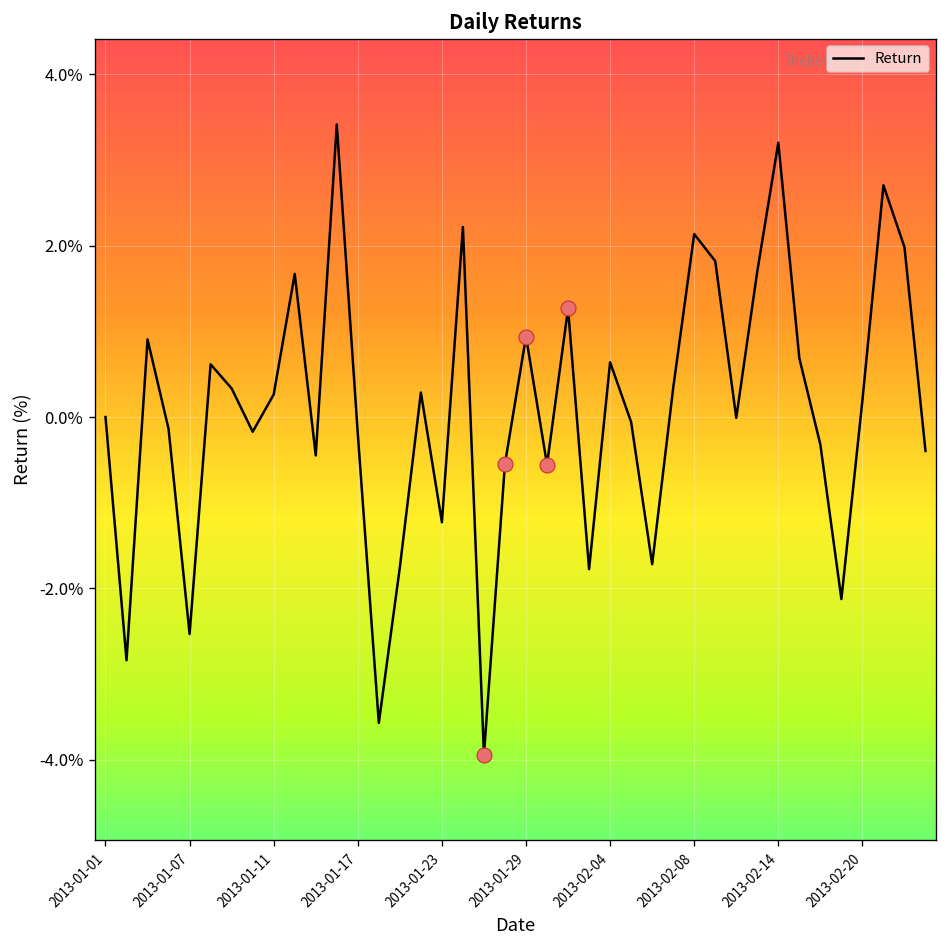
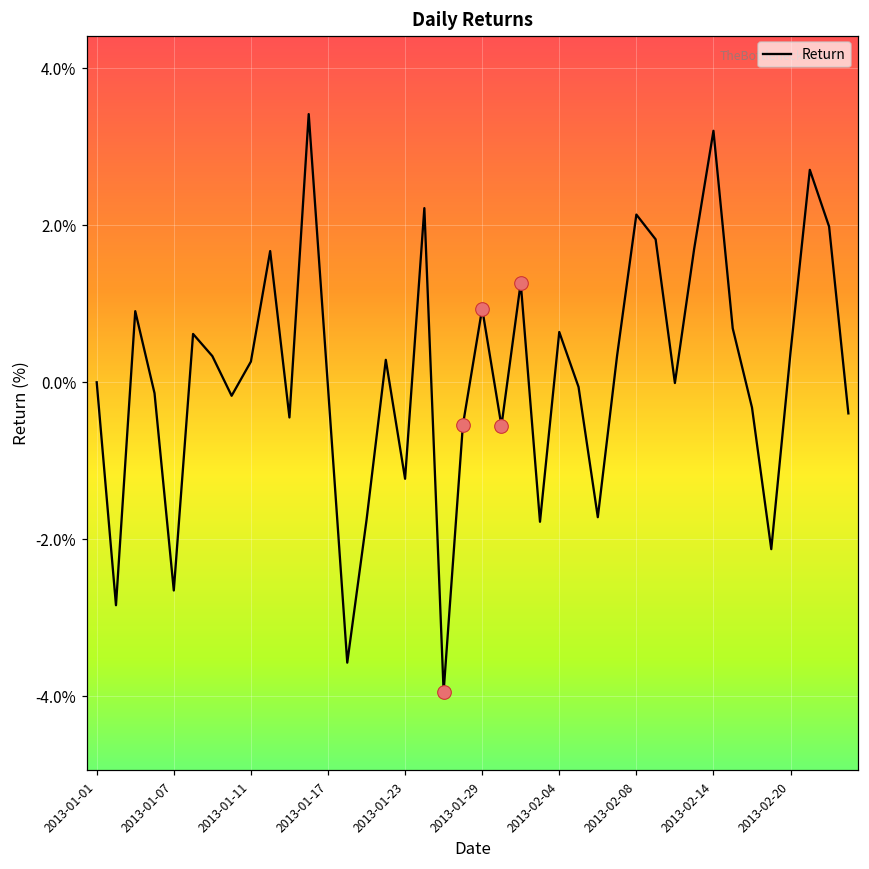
Return, 2013-01-07: -2.5% -> -2.7%
Return, 2013-01-17: -0.2% -> -0.1%
Return, 2013-02-20: 0.2% -> 0.4%
